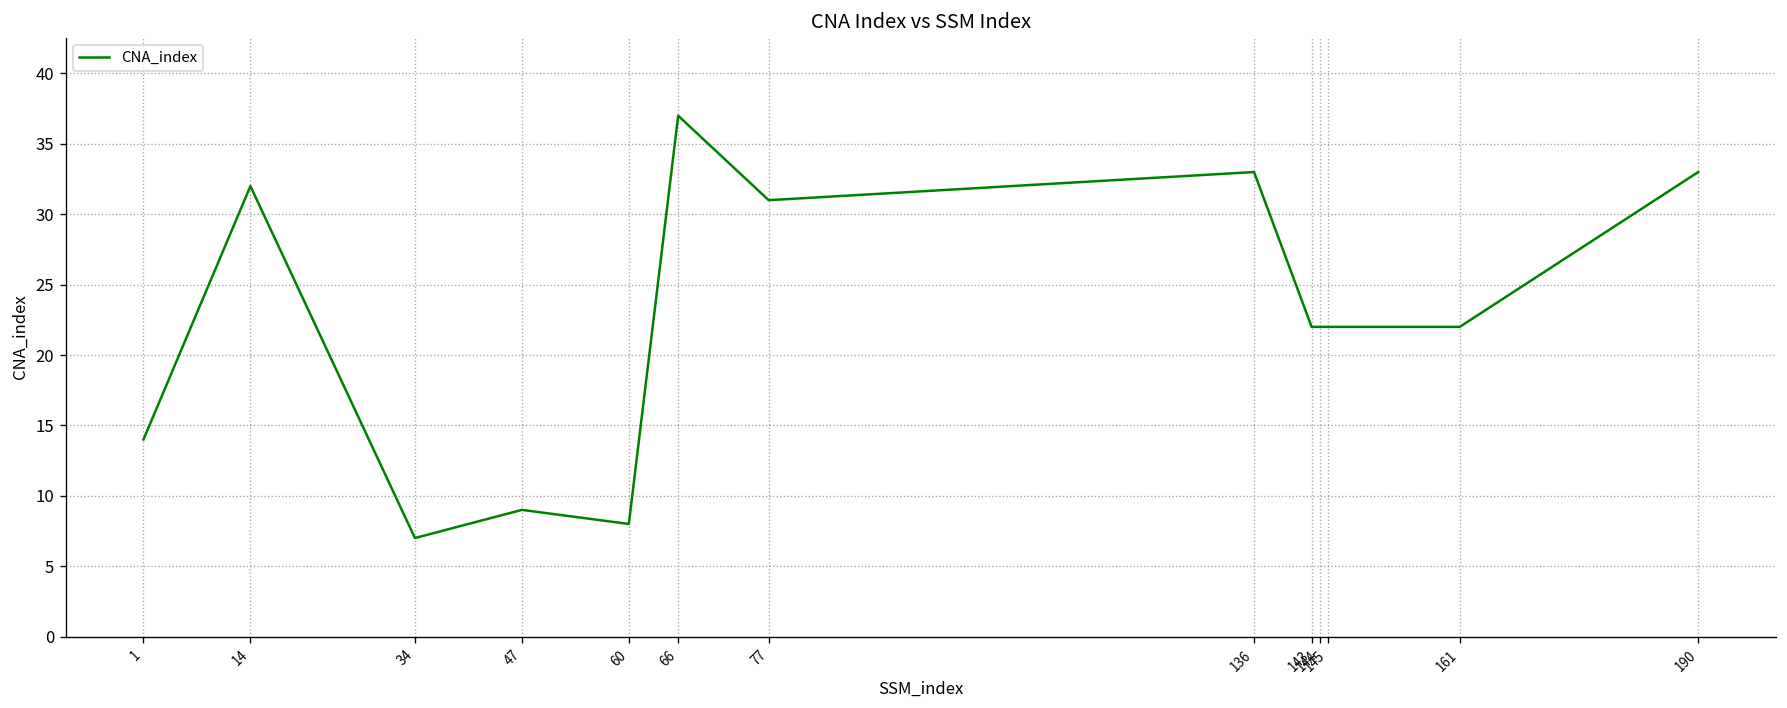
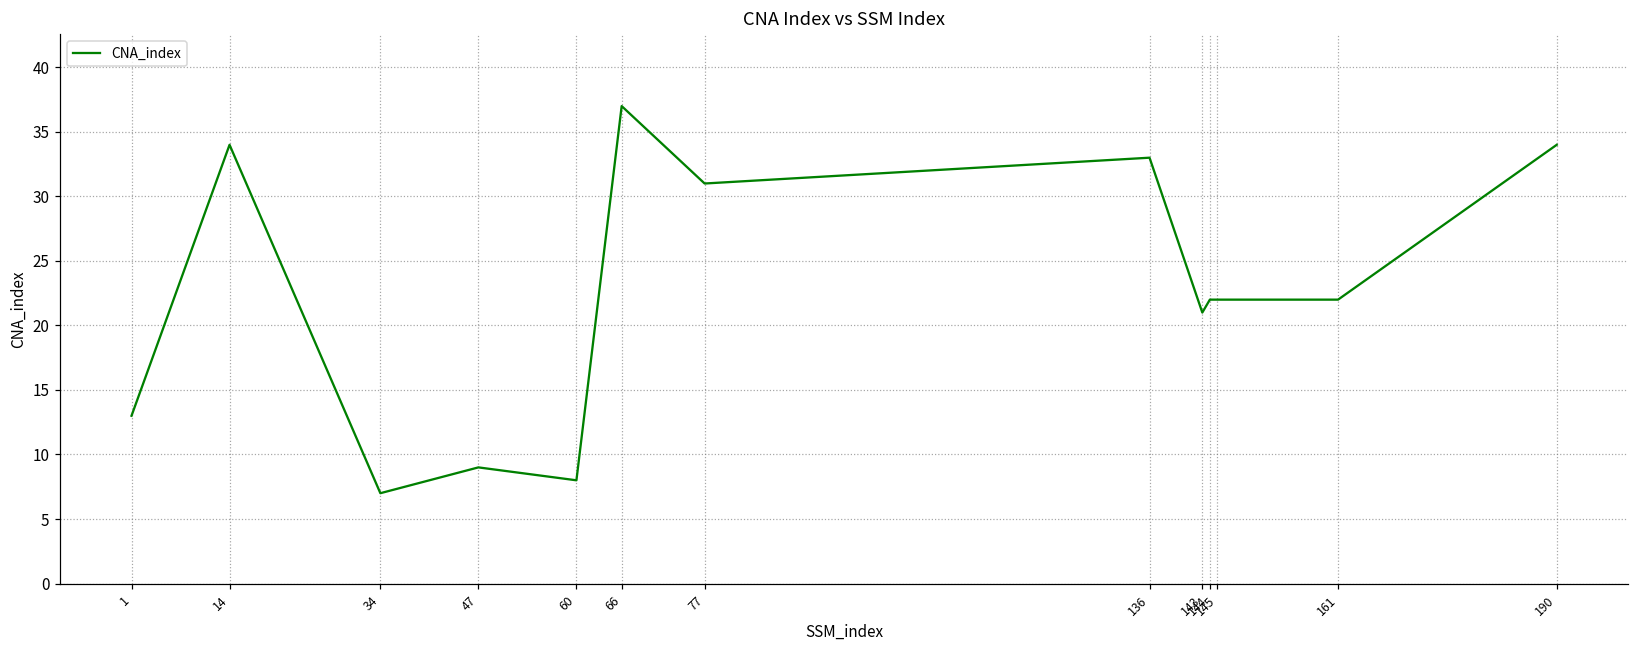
1: 14 -> 13
14: 32 -> 34
143: 22 -> 21
190: 33 -> 34
